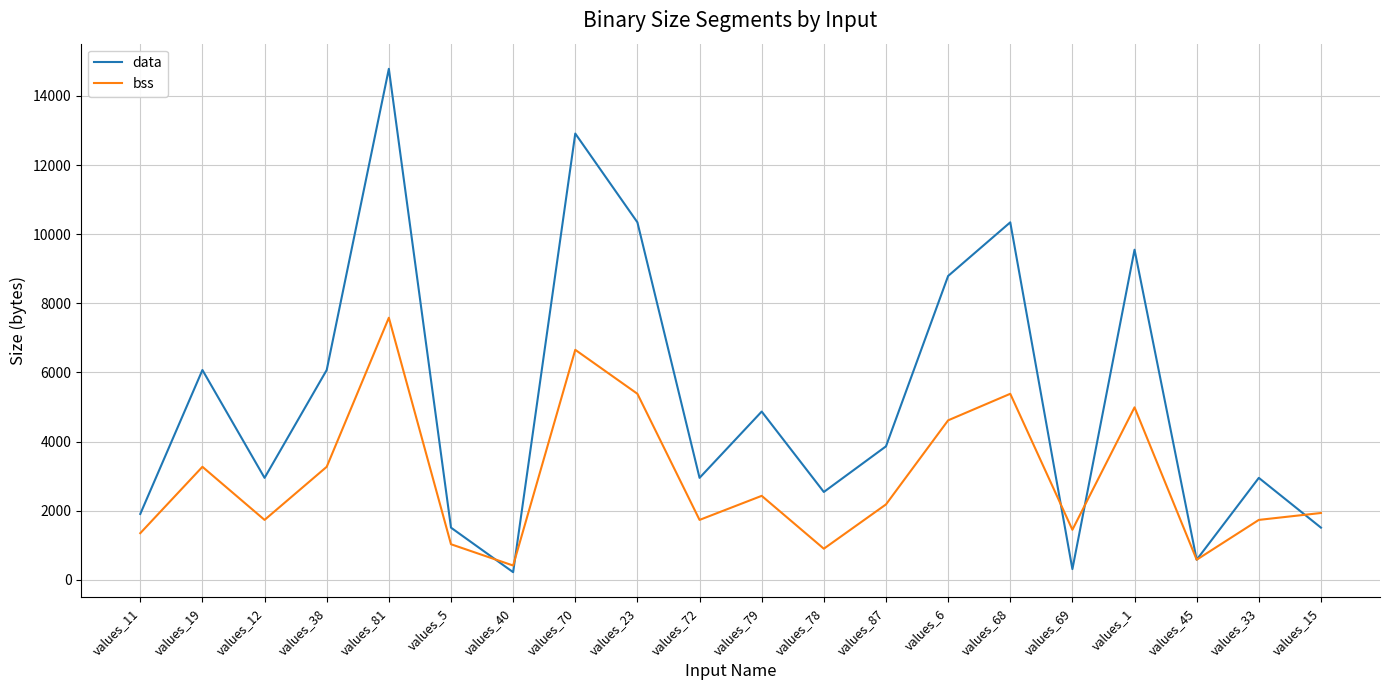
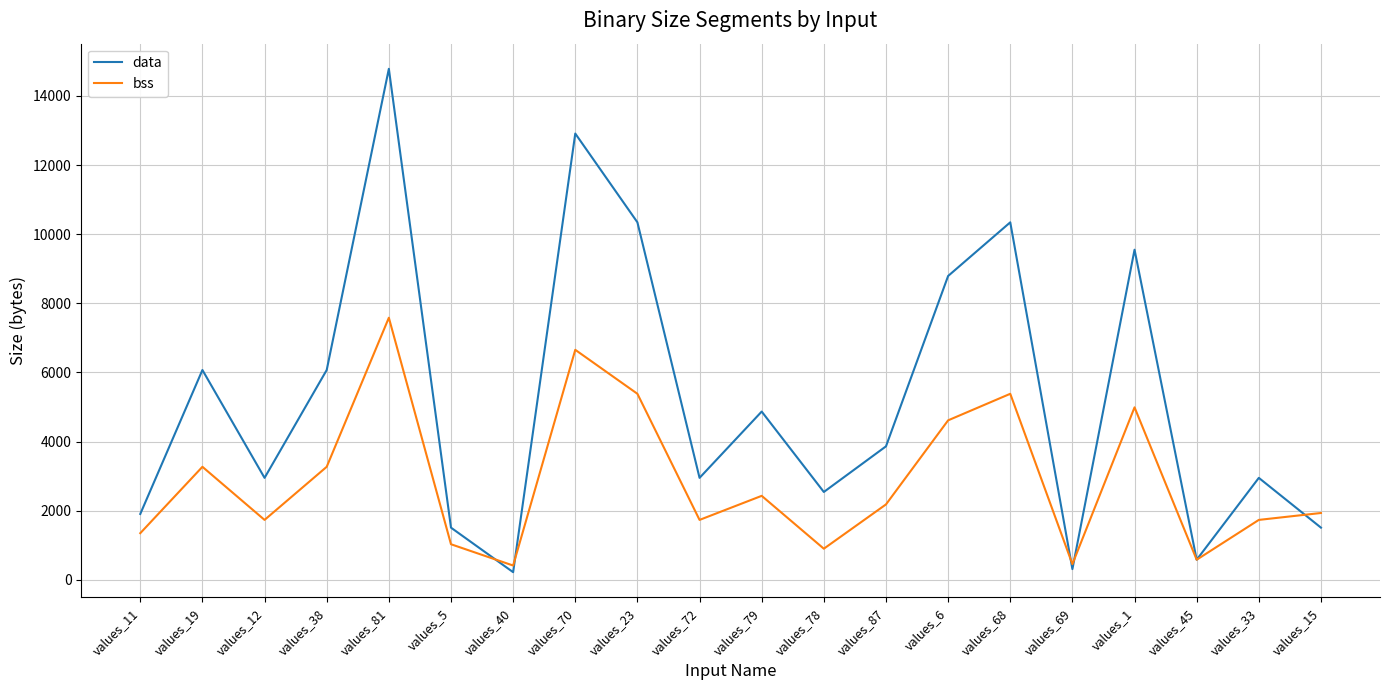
bss, values_69: 1500 -> 500
